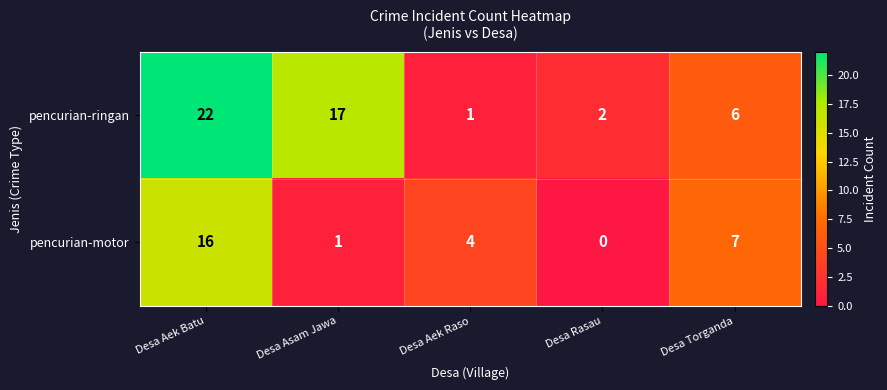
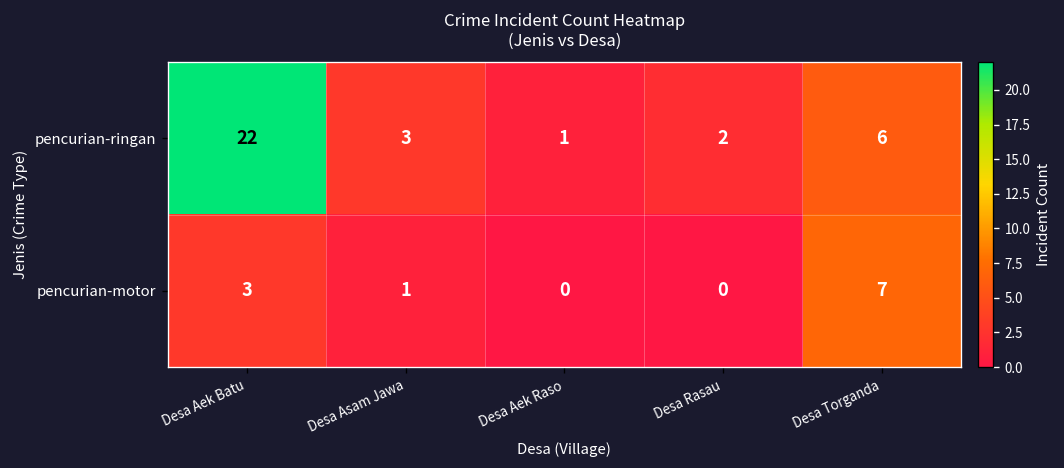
pencurian-ringan, Desa Asam Jawa: 17 -> 3
pencurian-motor, Desa Aek Batu: 16 -> 3
pencurian-motor, Desa Aek Raso: 4 -> 0
